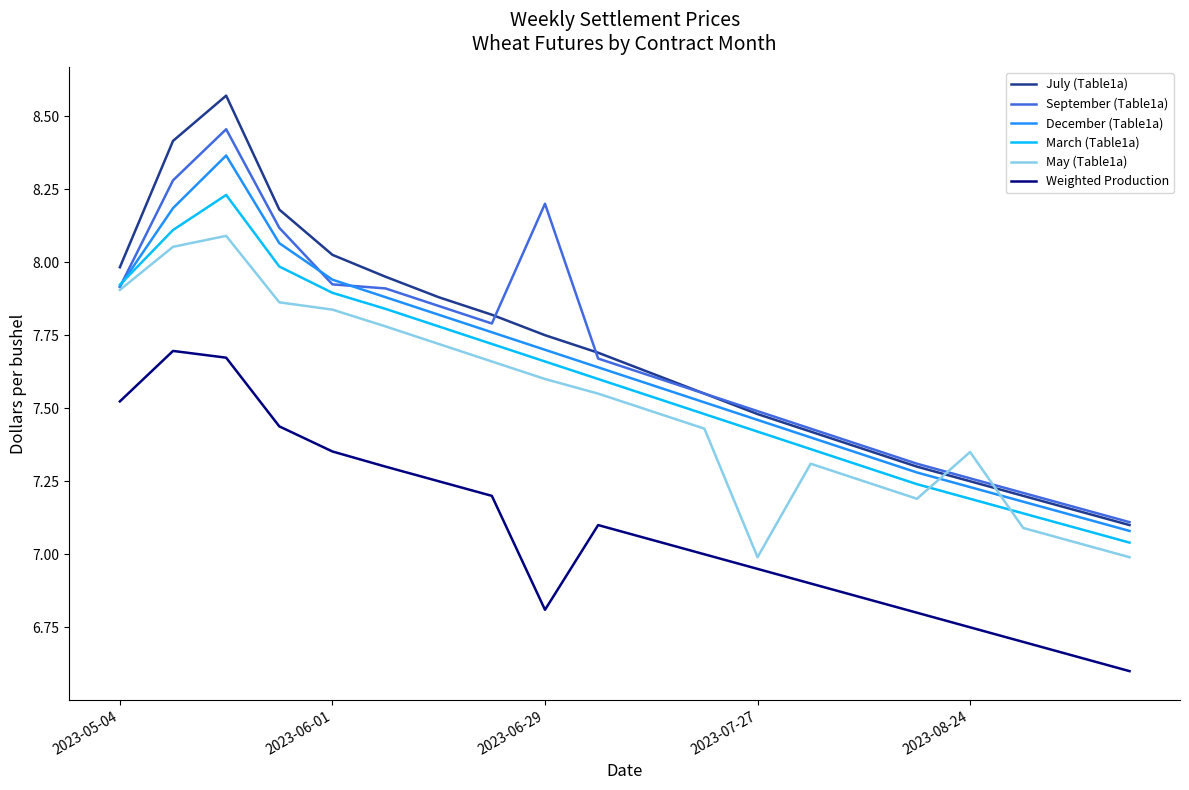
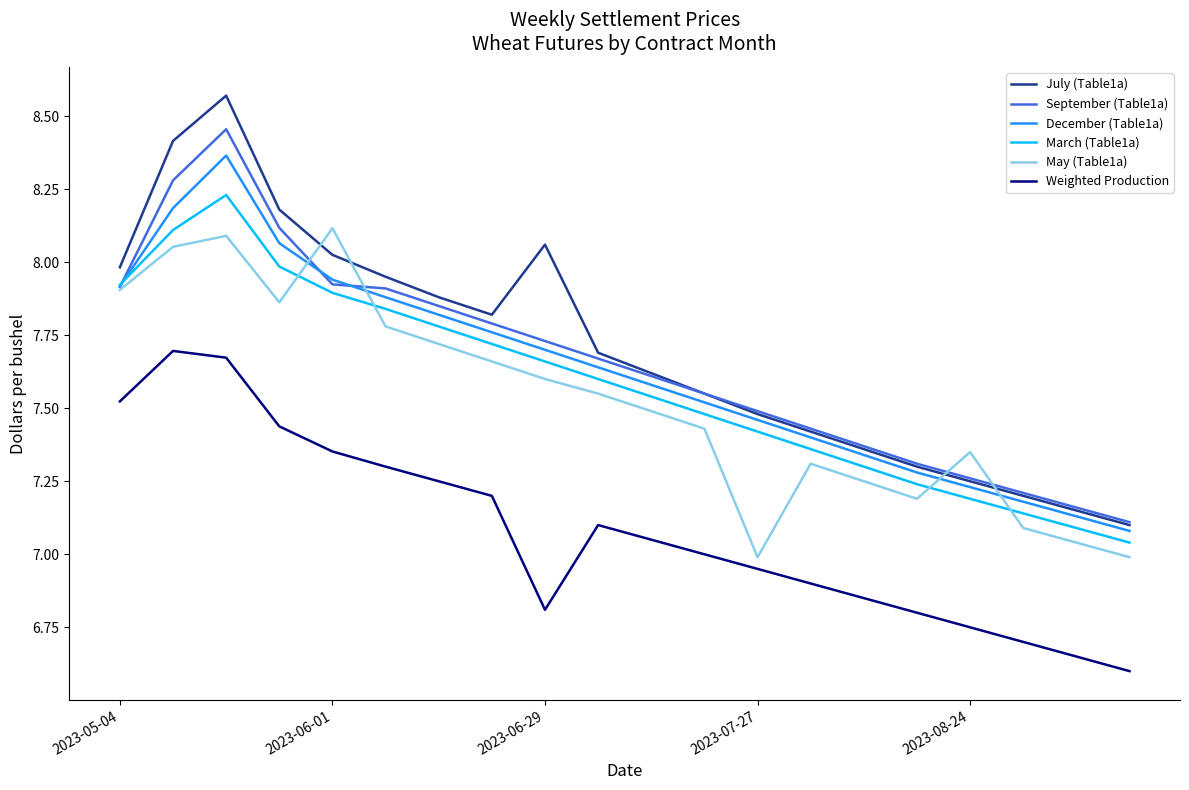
May (Table1a), 2023-06-01: 7.84 -> 8.12
July (Table1a), 2023-06-29: 7.75 -> 8.06
September (Table1a), 2023-06-29: 8.20 -> 7.73
